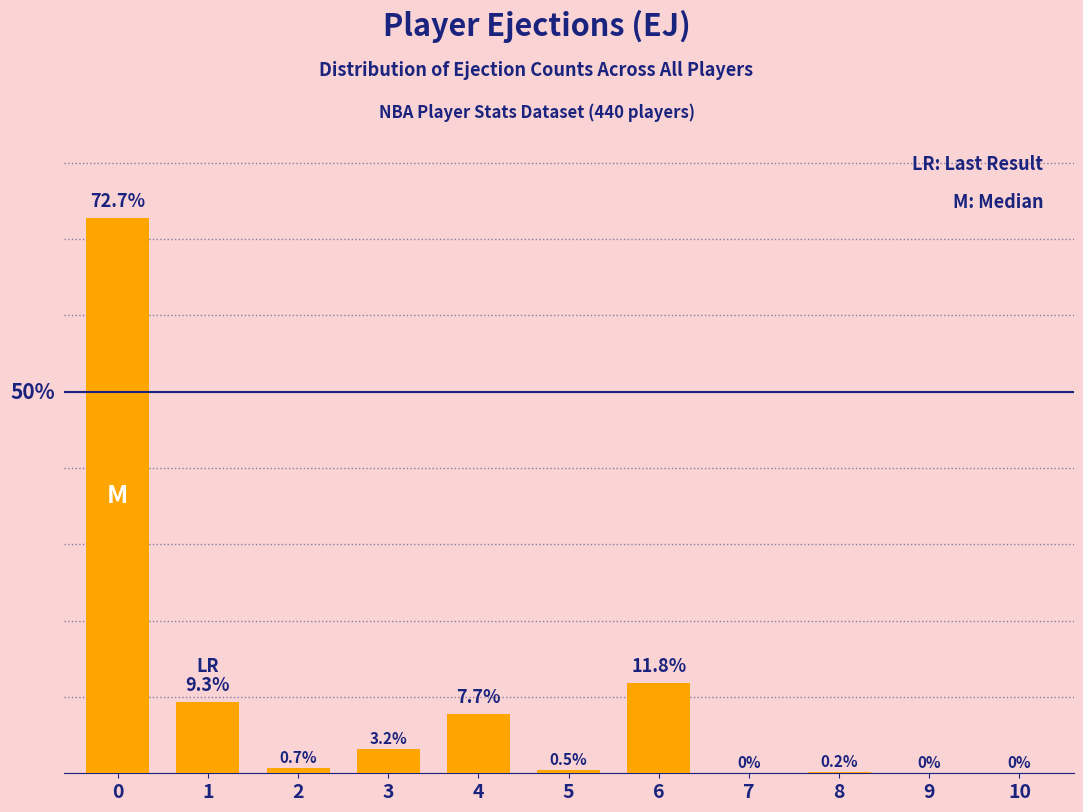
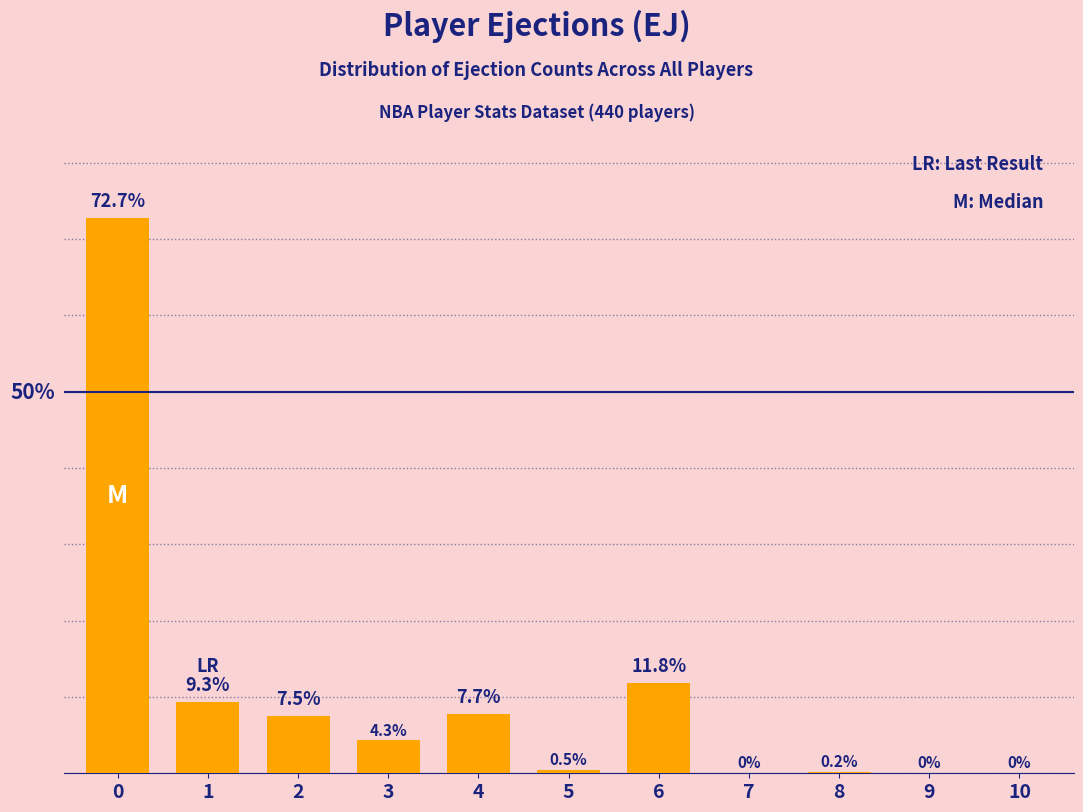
2: 0.7% -> 7.5%
3: 3.2% -> 4.3%
